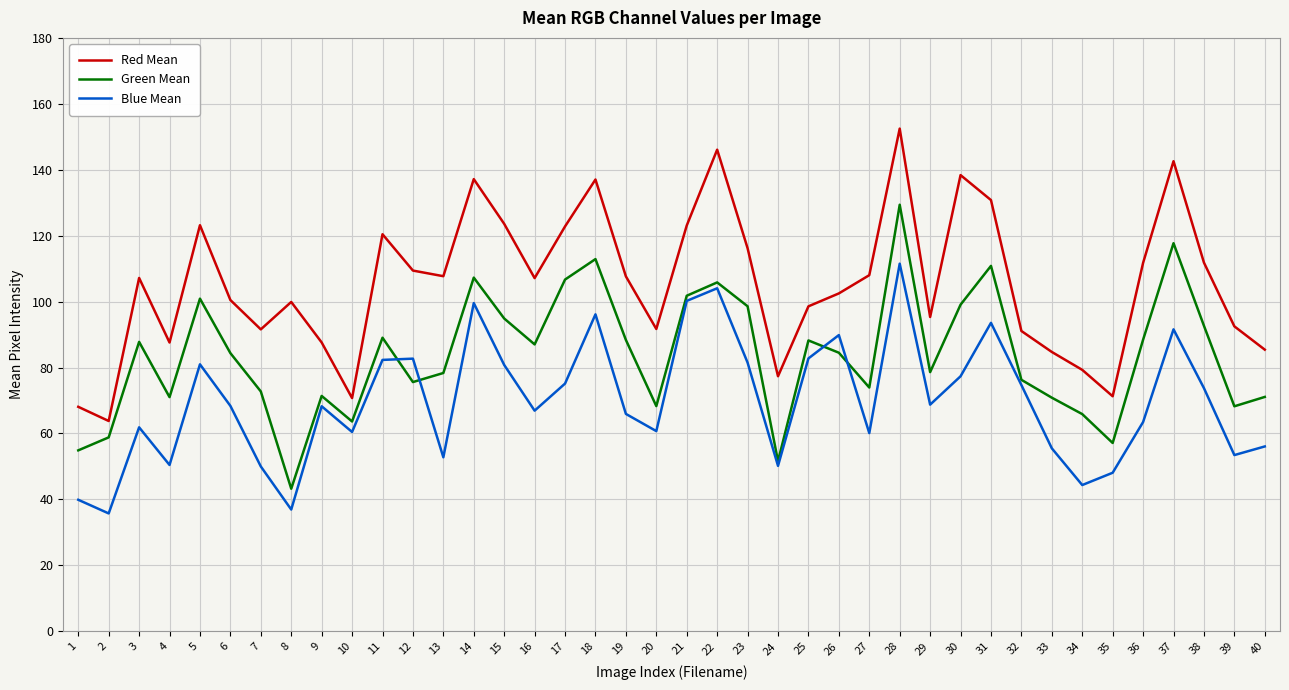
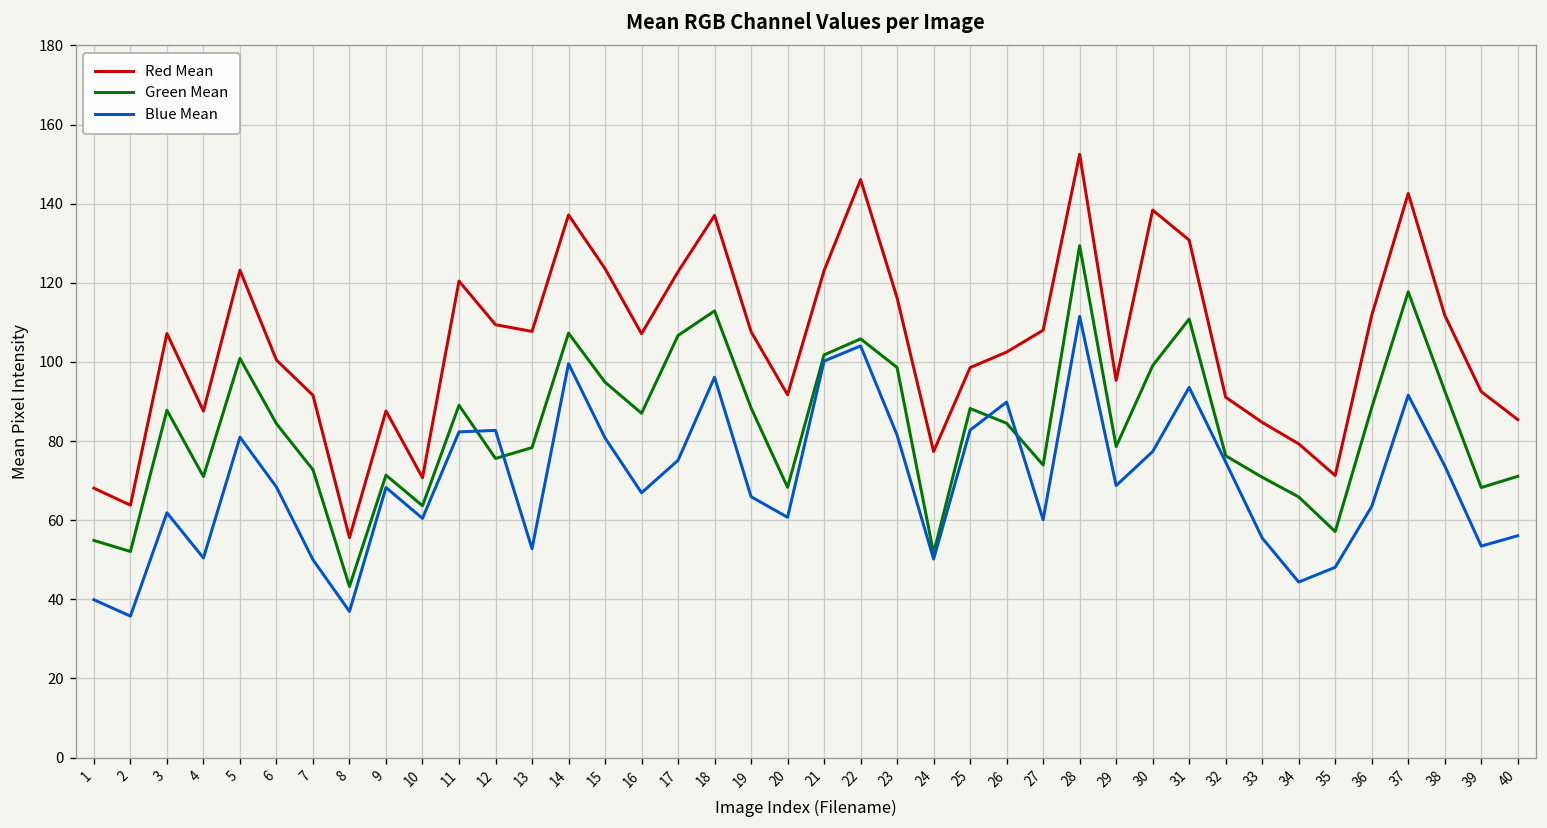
Green Mean, 2: 59 -> 52
Red Mean, 8: 100 -> 56
